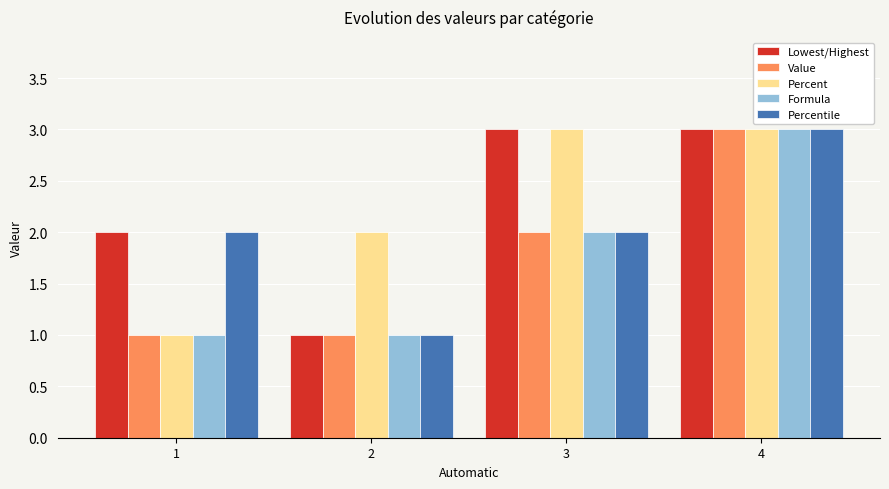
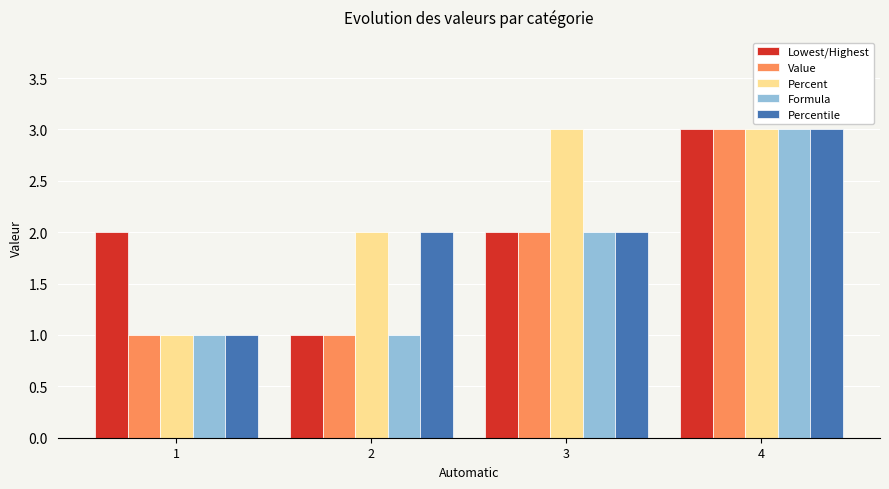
Percentile, 1: 2 -> 1
Percentile, 2: 1 -> 2
Lowest/Highest, 3: 3 -> 2
